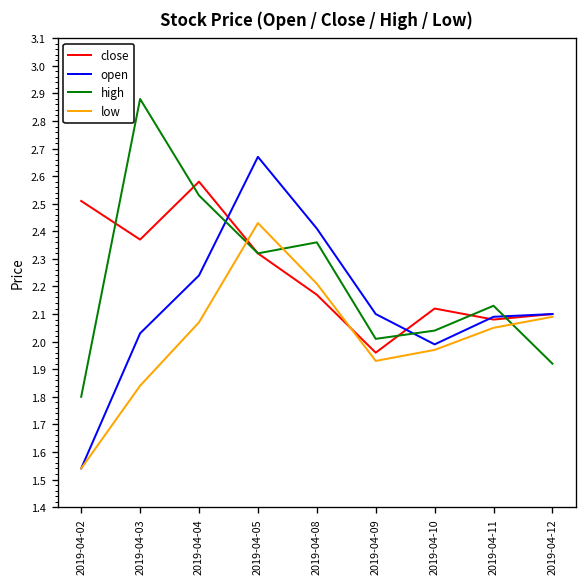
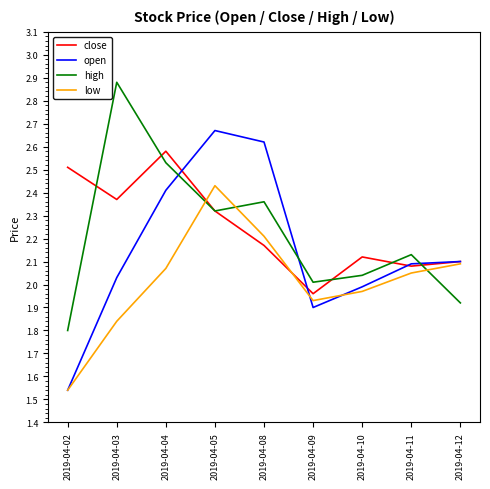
open, 2019-04-04: 2.24 -> 2.41
open, 2019-04-08: 2.41 -> 2.62
open, 2019-04-09: 2.1 -> 1.9
